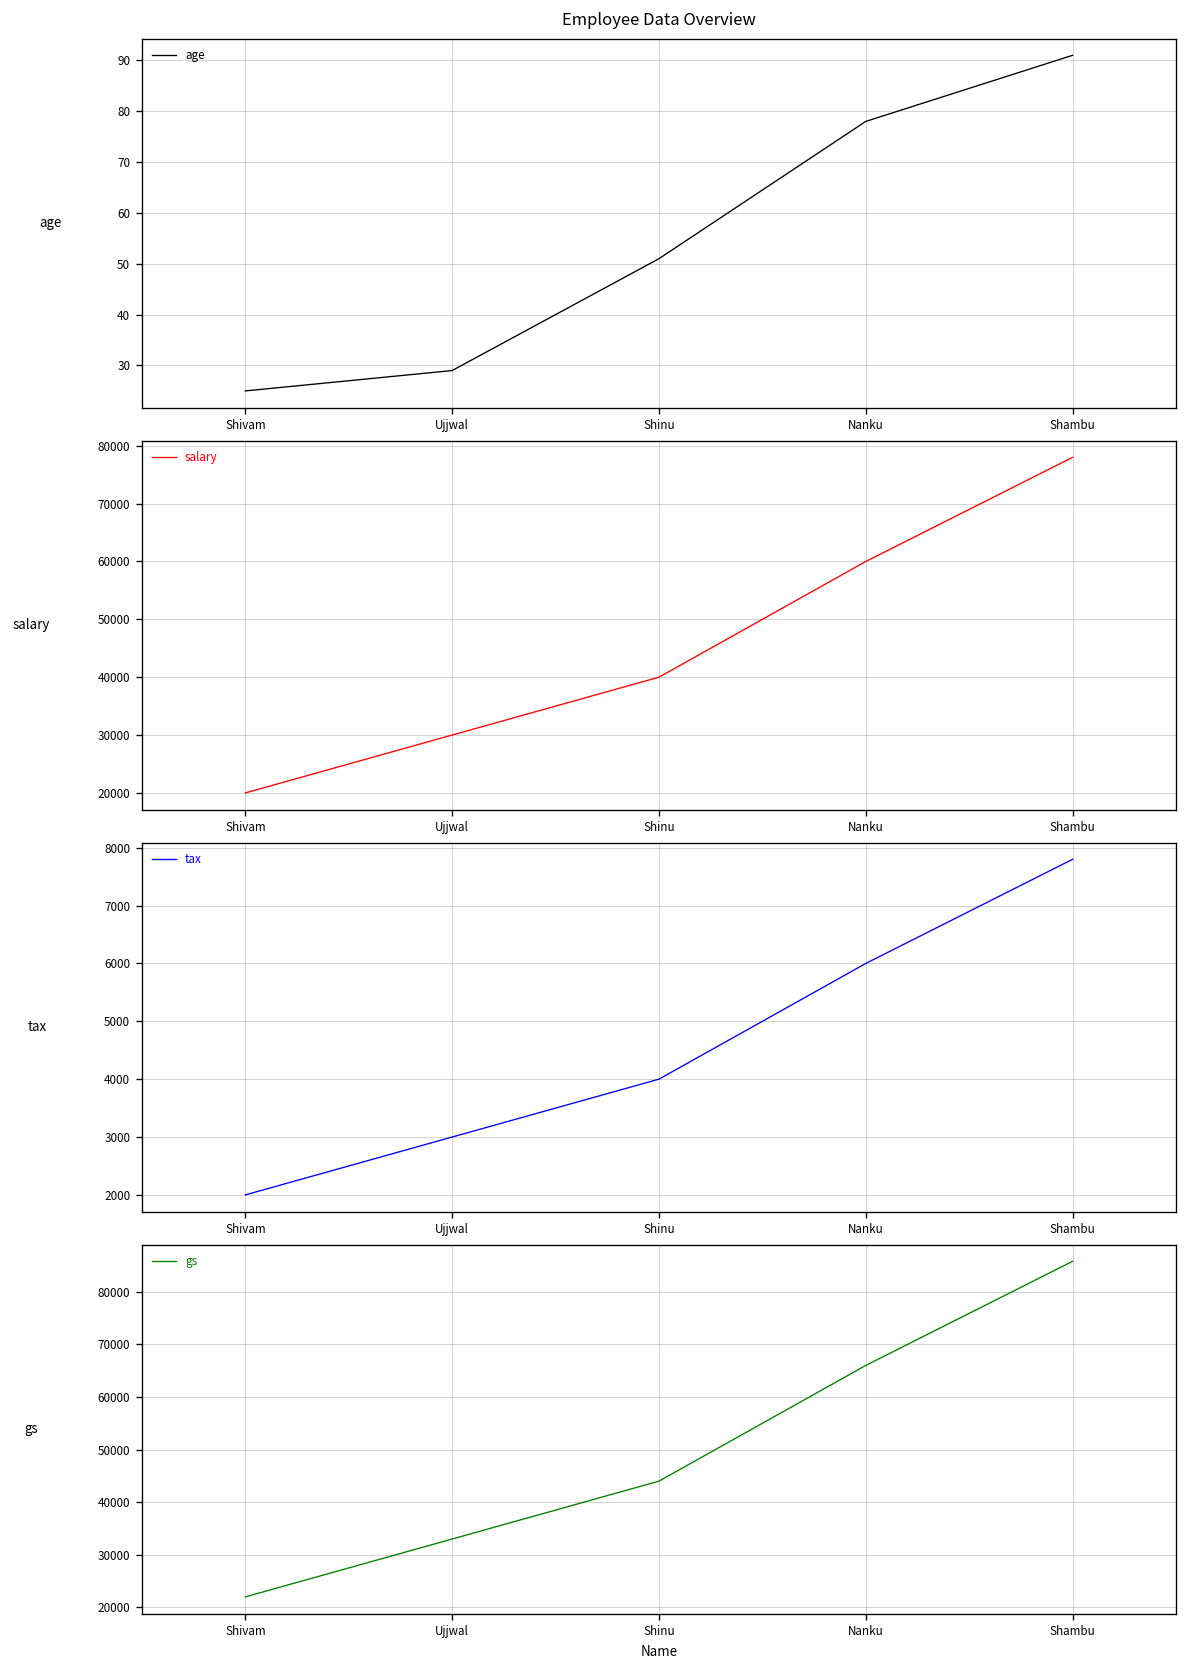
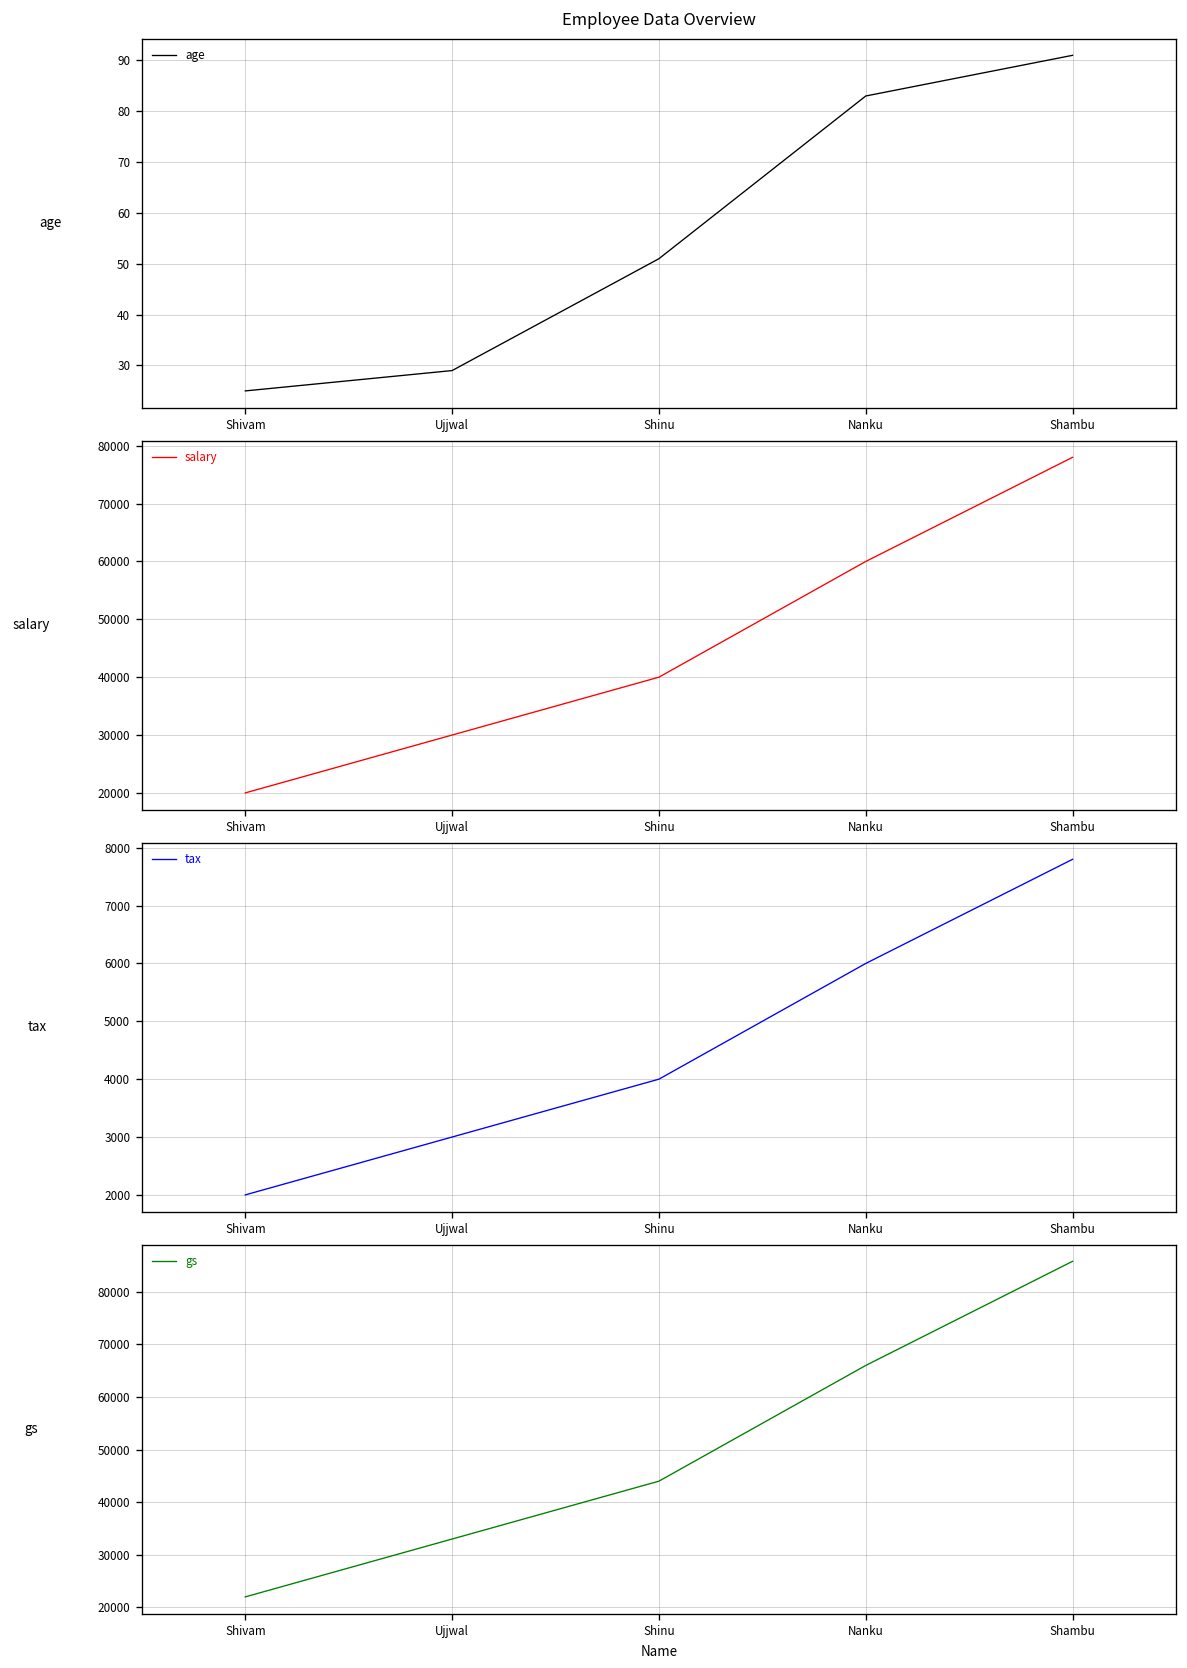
Employee Data Overview, Nanku: 78 -> 83
